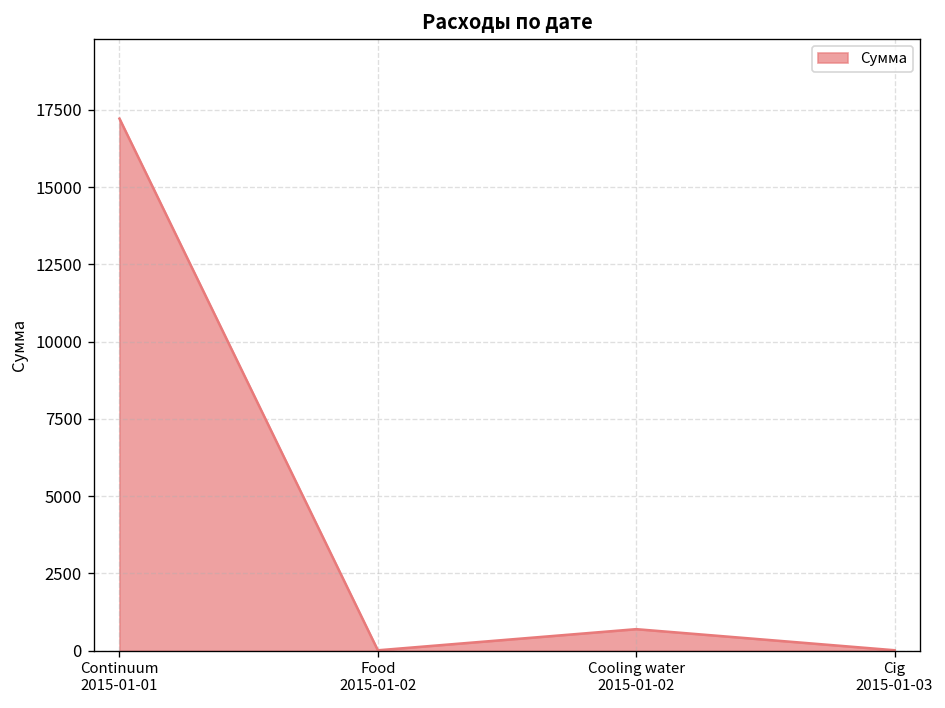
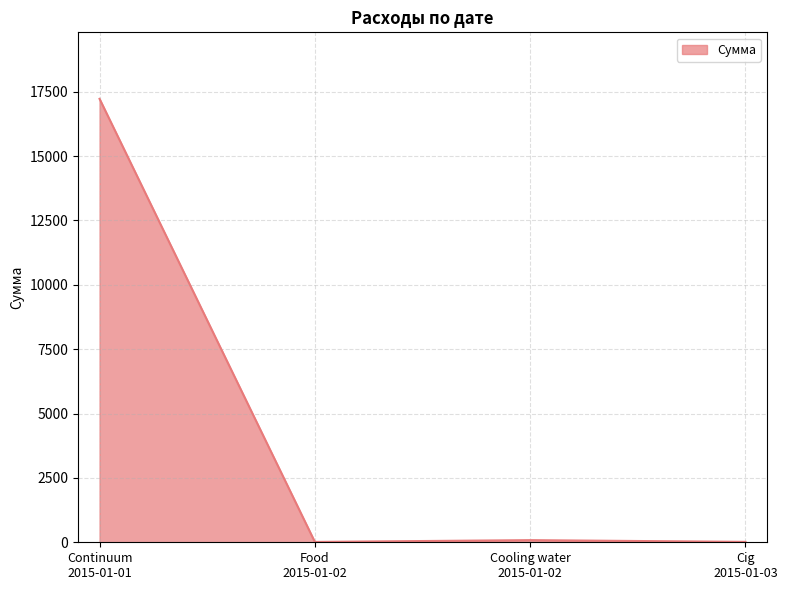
Cooling water 2015-01-02: 700 -> 100
